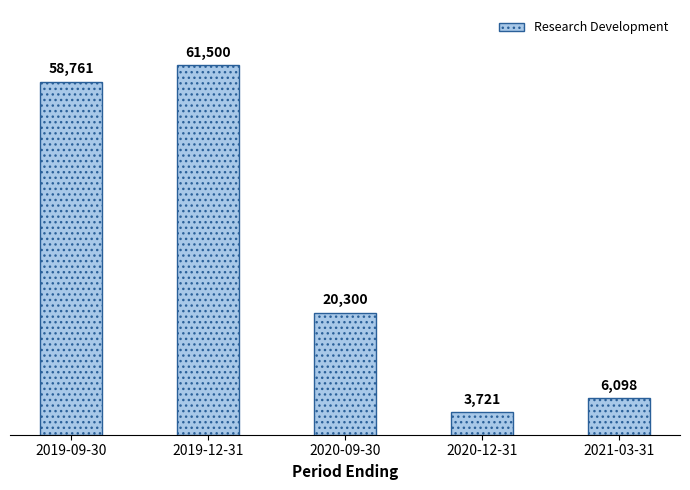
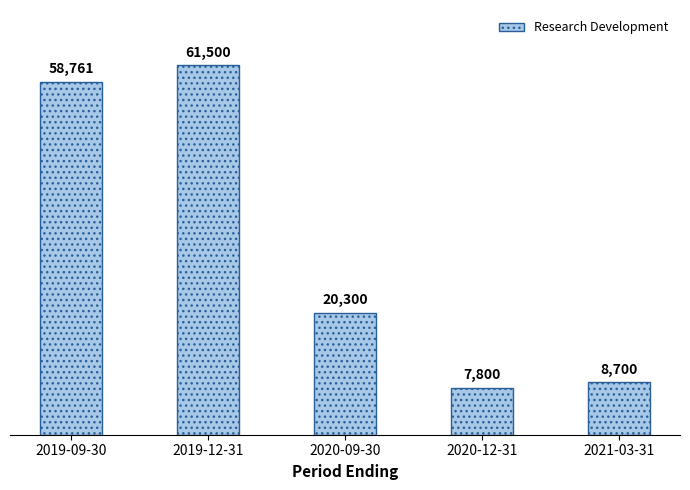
2020-12-31: 3,721 -> 7,800
2021-03-31: 6,098 -> 8,700
